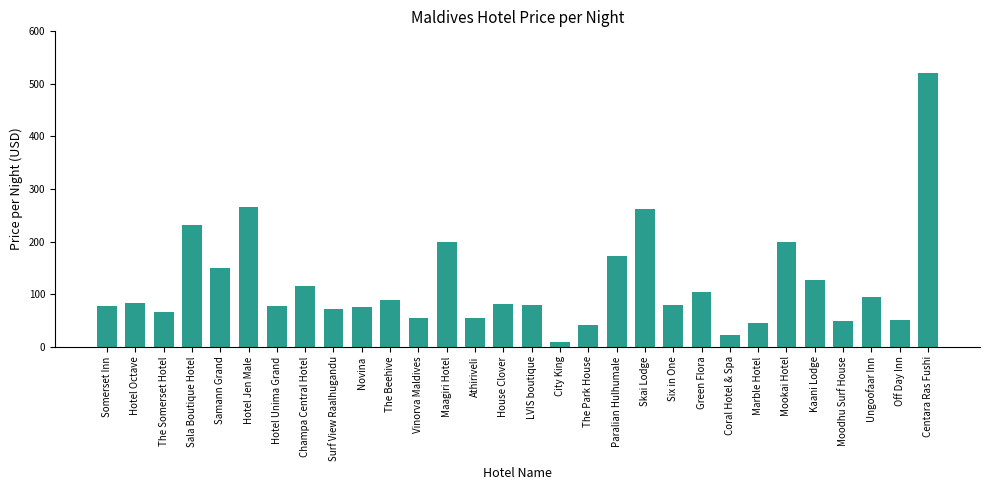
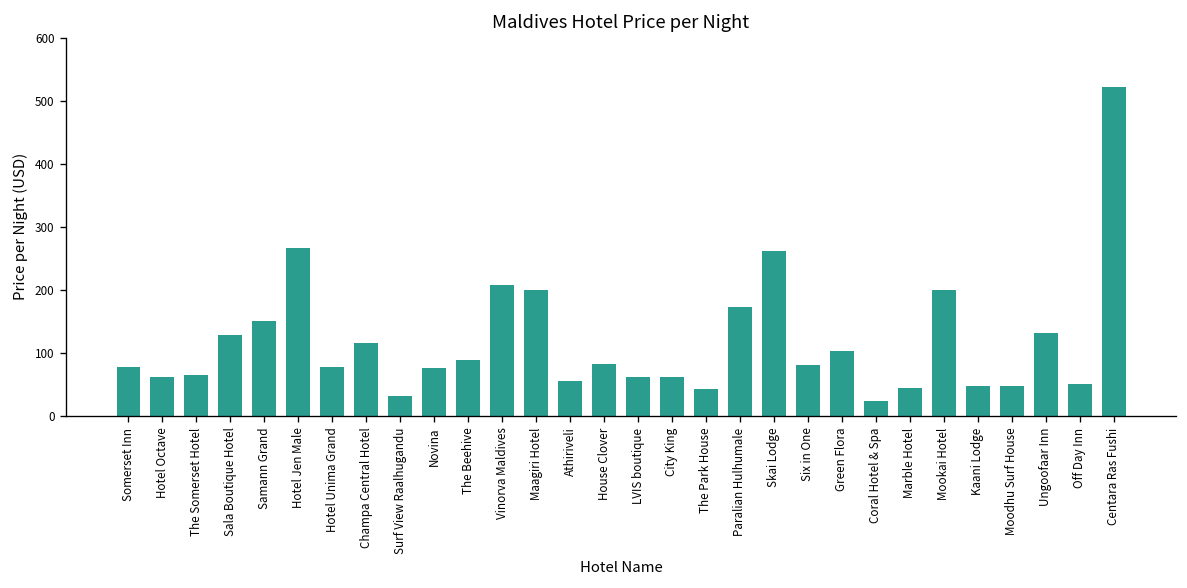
Hotel Octave: 80 -> 60
Sala Boutique Hotel: 230 -> 130
Surf View Raalhugandu: 70 -> 30
Vinorva Maldives: 50 -> 210
LVIS boutique: 80 -> 60
City King: 10 -> 60
Kaani Lodge: 130 -> 50
Ungoofaar Inn: 100 -> 130
